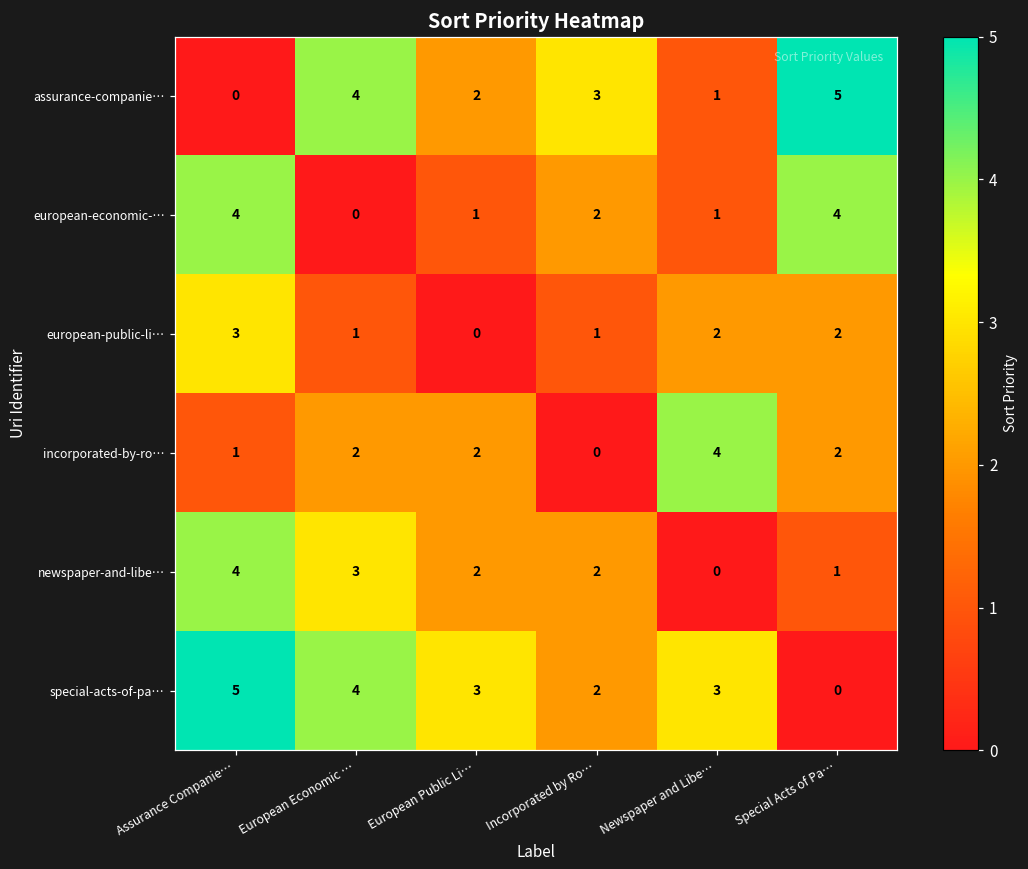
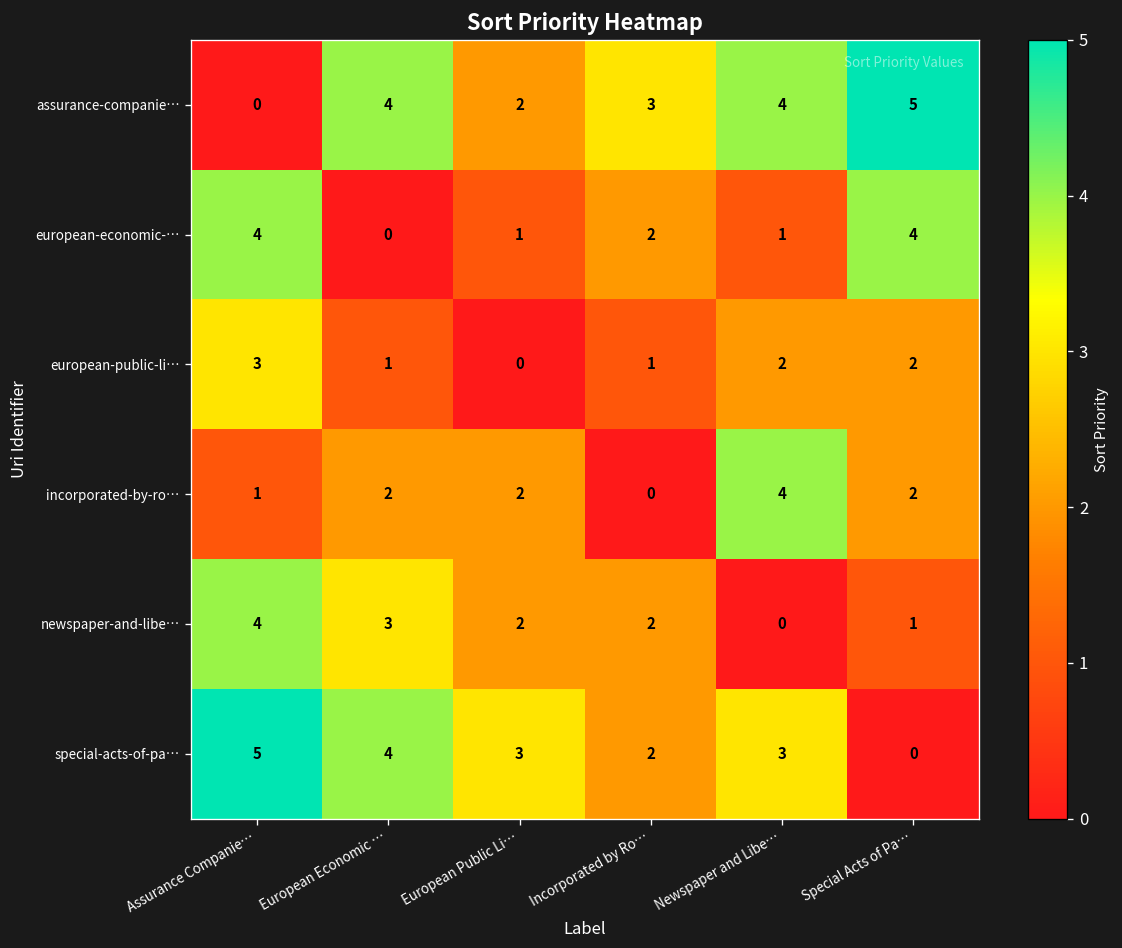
assurance-companie…, Newspaper and Libe…: 1 -> 4
